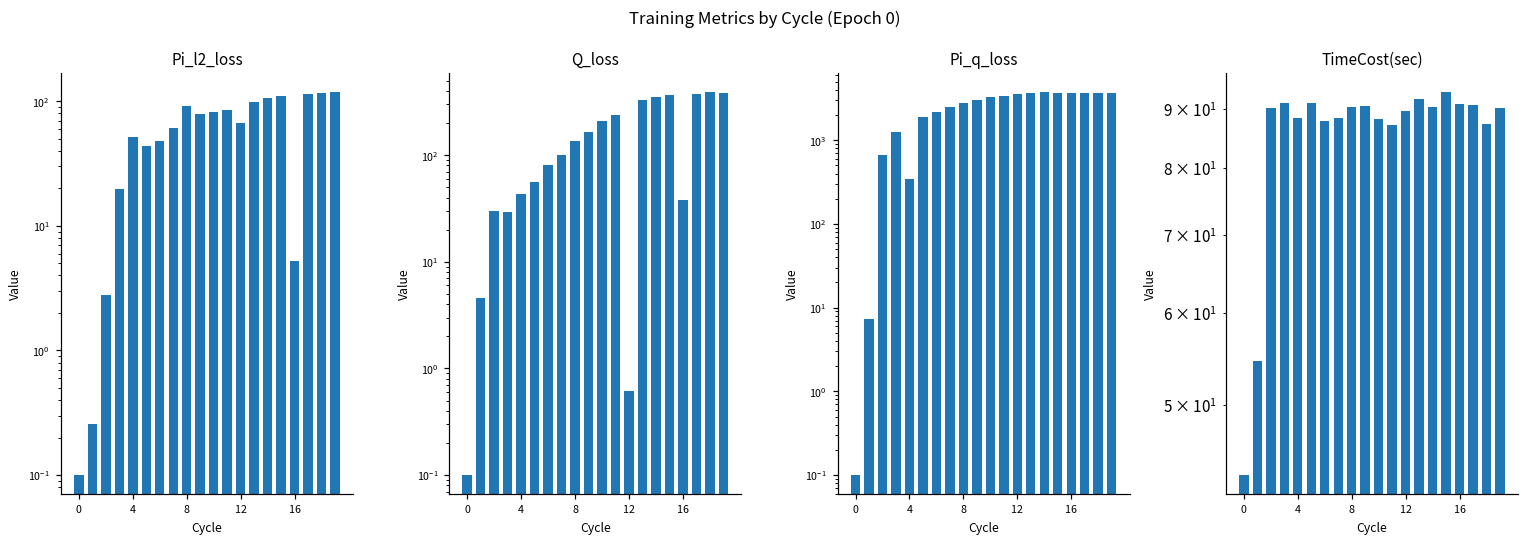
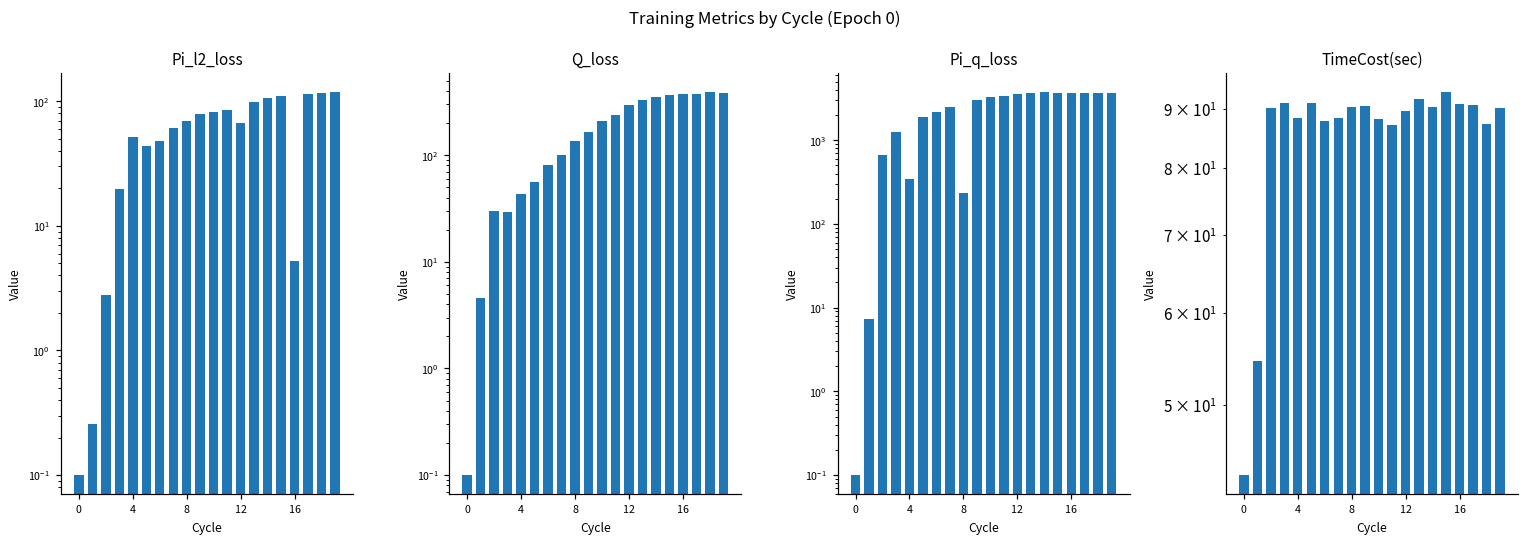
Pi_l2_loss, 8: 90 -> 70
Q_loss, 12: 0.6 -> 300
Q_loss, 16: 38 -> 380
Pi_q_loss, 8: 2800 -> 240
